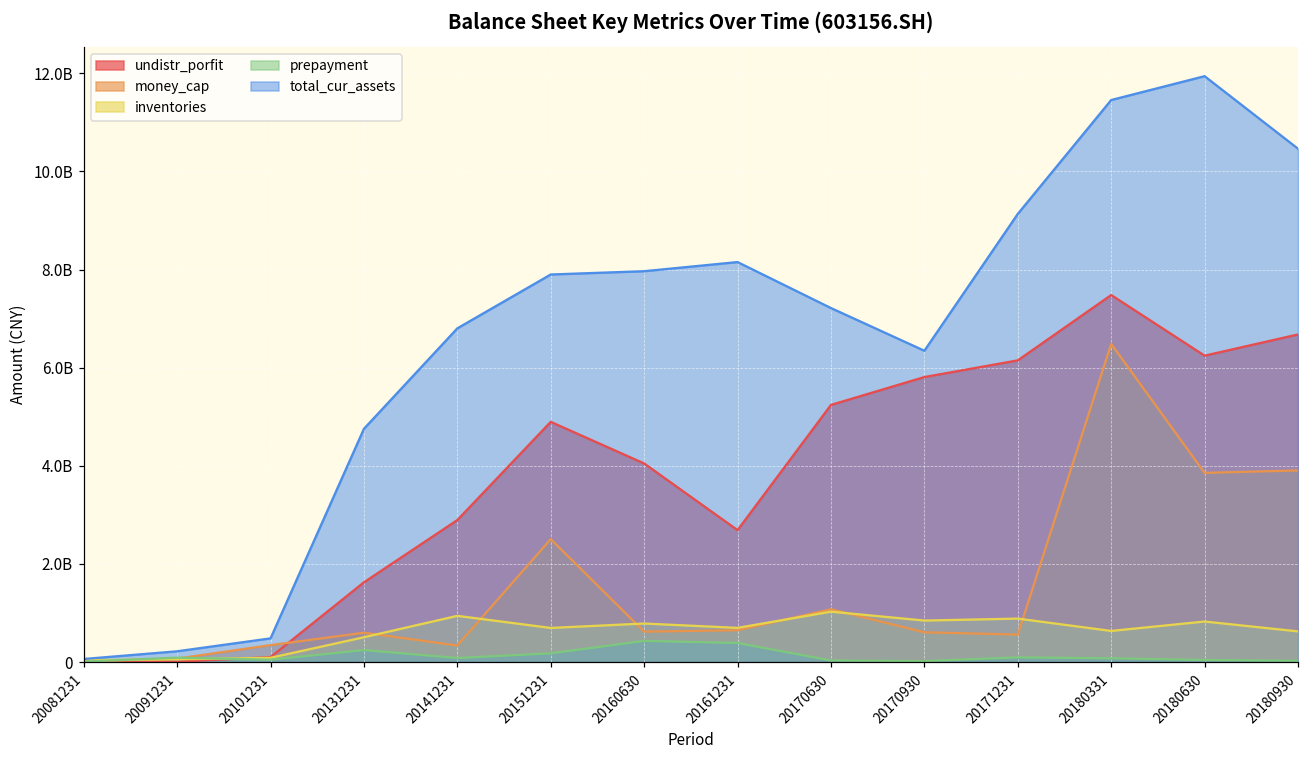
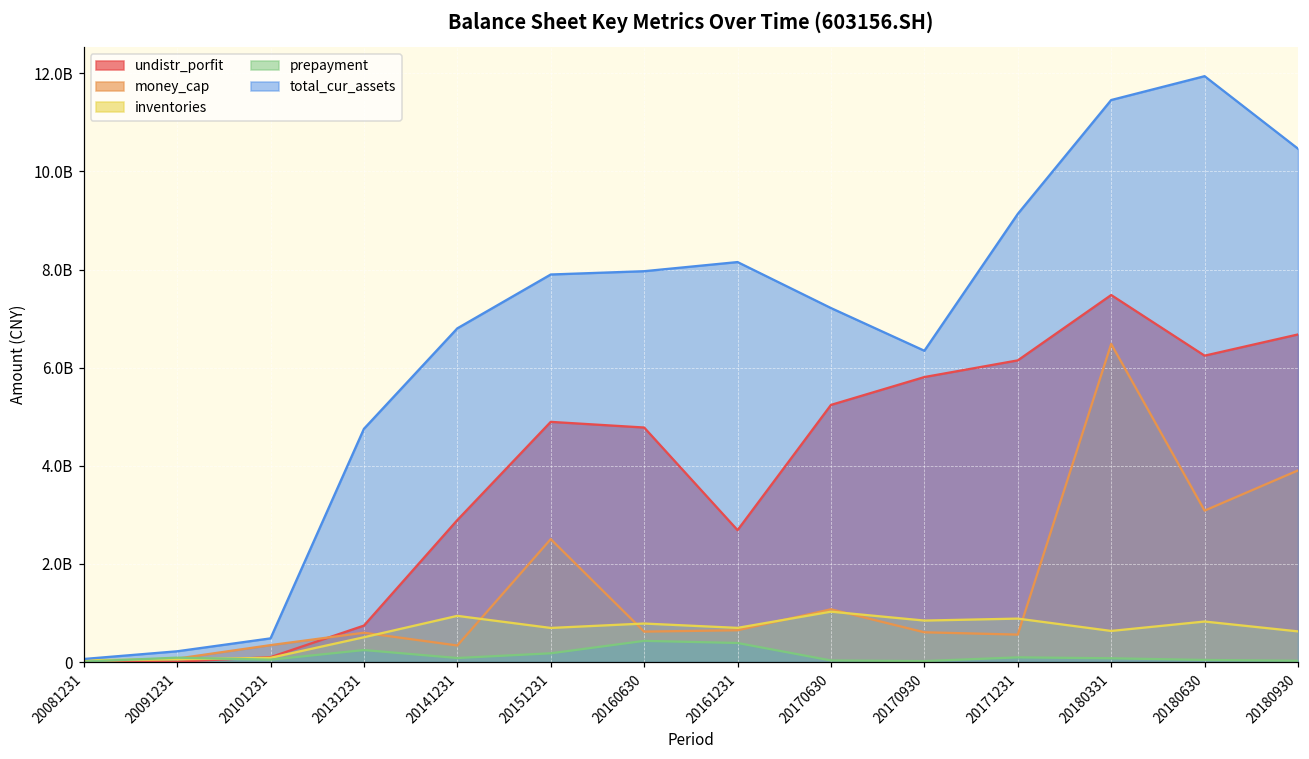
undistr_porfit, 20131231: 1600000000 -> 700000000
undistr_porfit, 20160630: 4000000000 -> 4800000000
money_cap, 20180630: 3900000000 -> 3100000000
